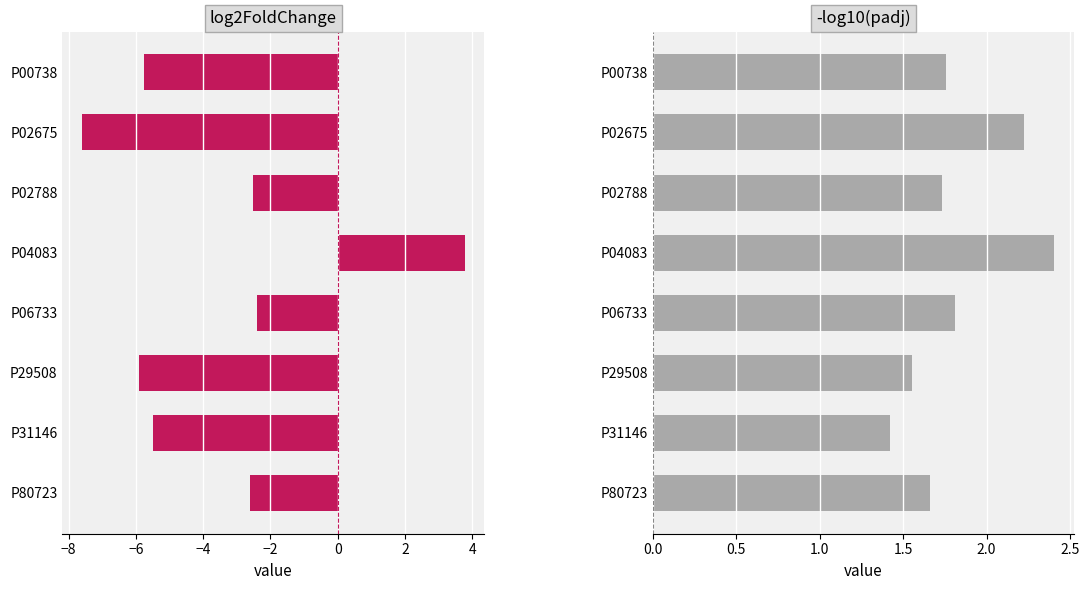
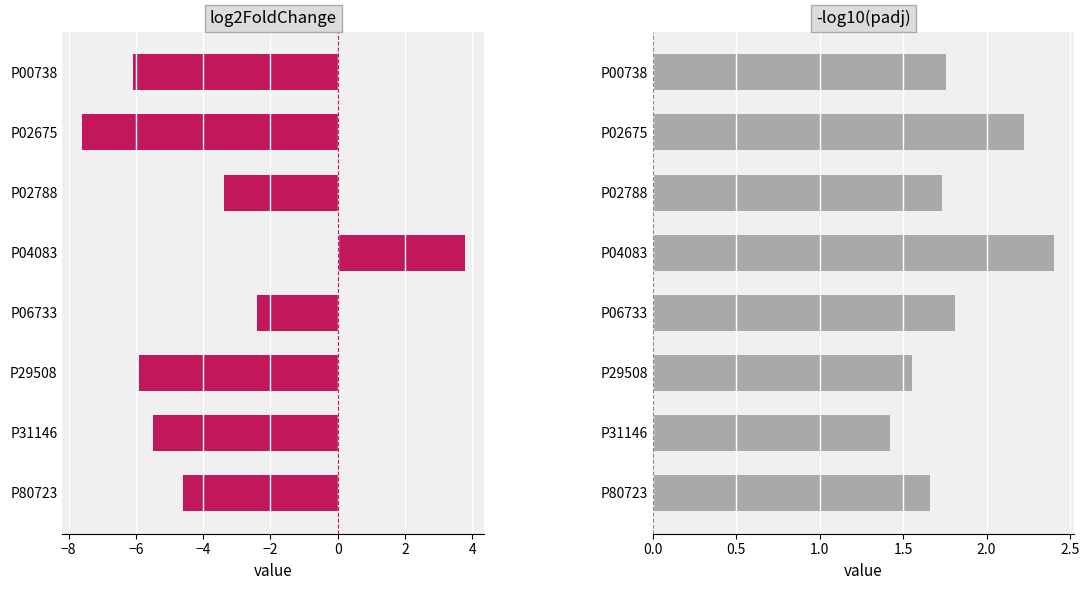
log2FoldChange, P00738: -5.8 -> -6.1
log2FoldChange, P02788: -2.5 -> -3.4
log2FoldChange, P80723: -2.6 -> -4.6
